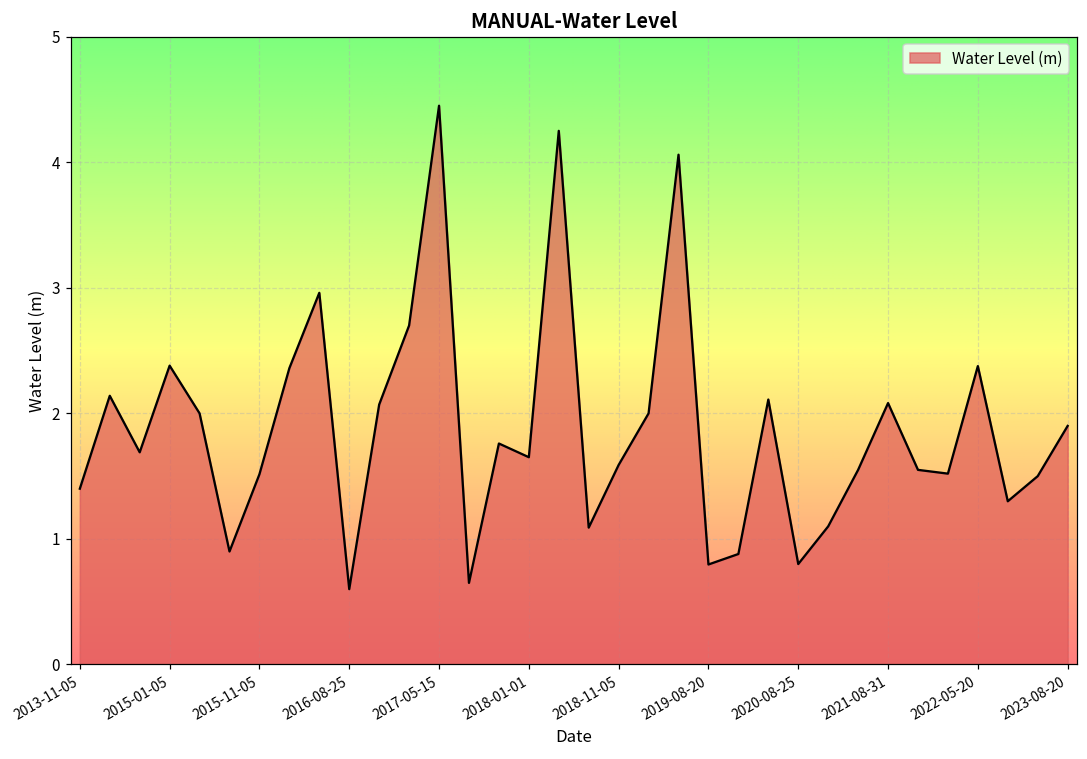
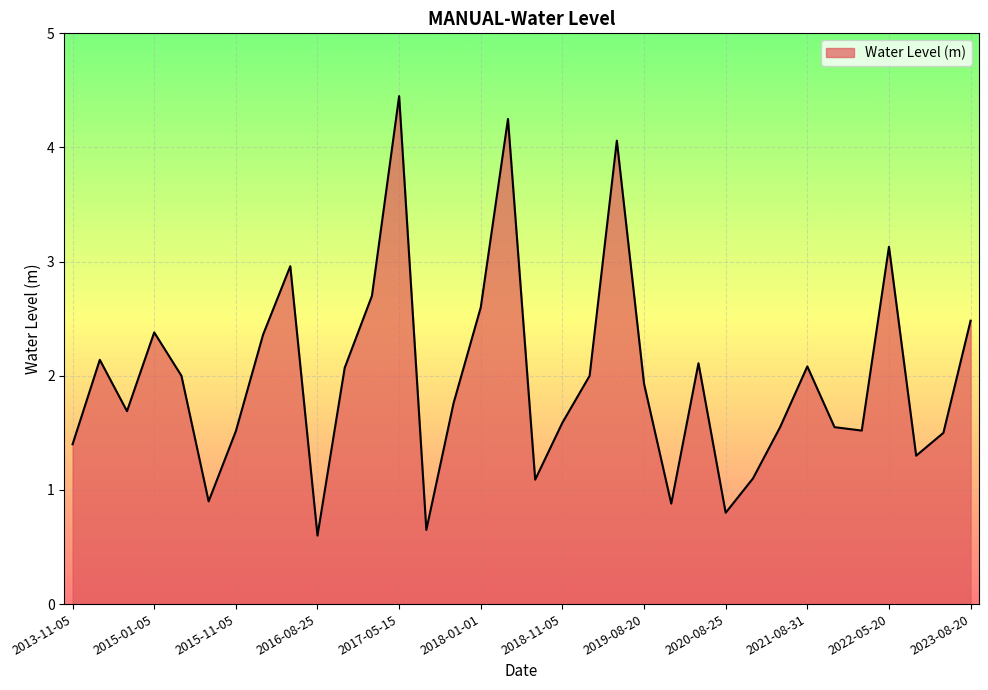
2018-01-01: 1.65 -> 2.60
2019-08-20: 0.80 -> 1.93
2022-05-20: 2.38 -> 3.13
2023-08-20: 1.90 -> 2.48
